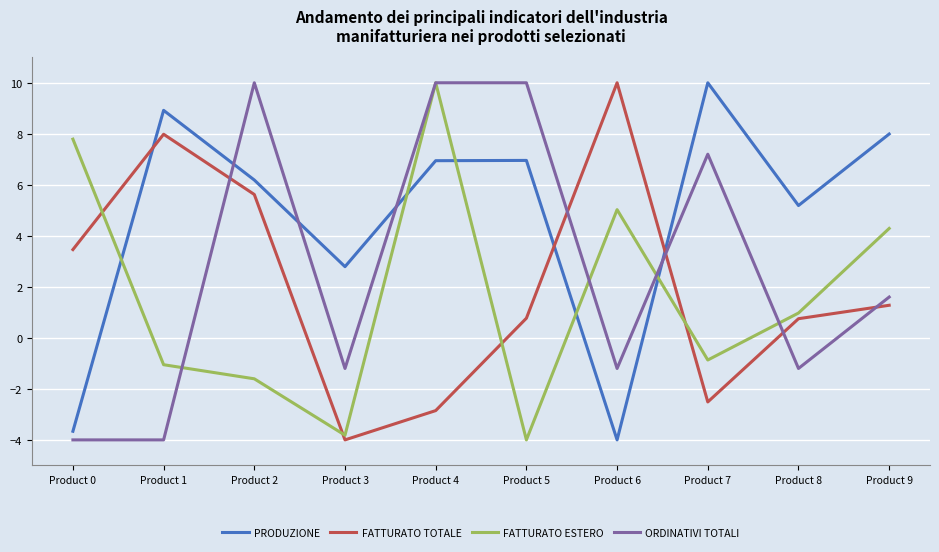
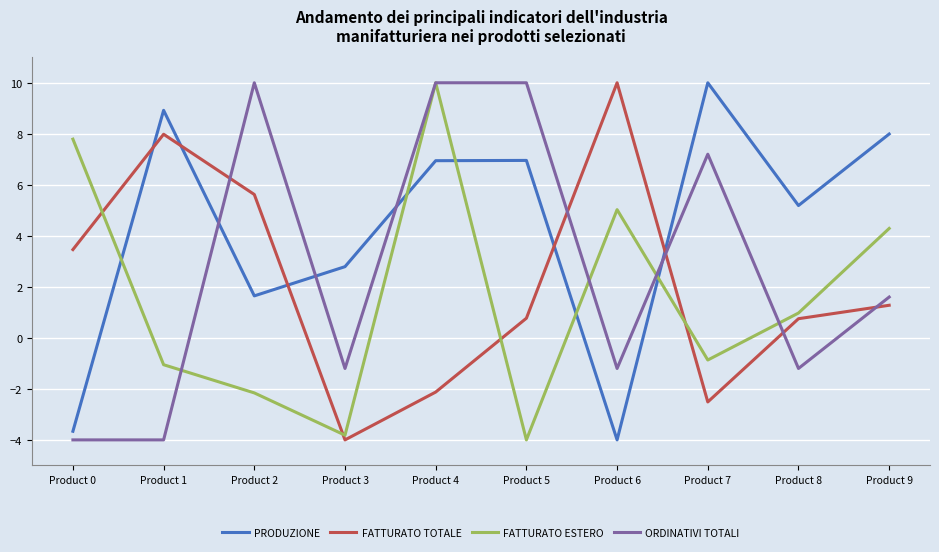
PRODUZIONE, Product 2: 6.2 -> 1.6
FATTURATO ESTERO, Product 2: -1.6 -> -2.2
FATTURATO TOTALE, Product 4: -2.9 -> -2.1
